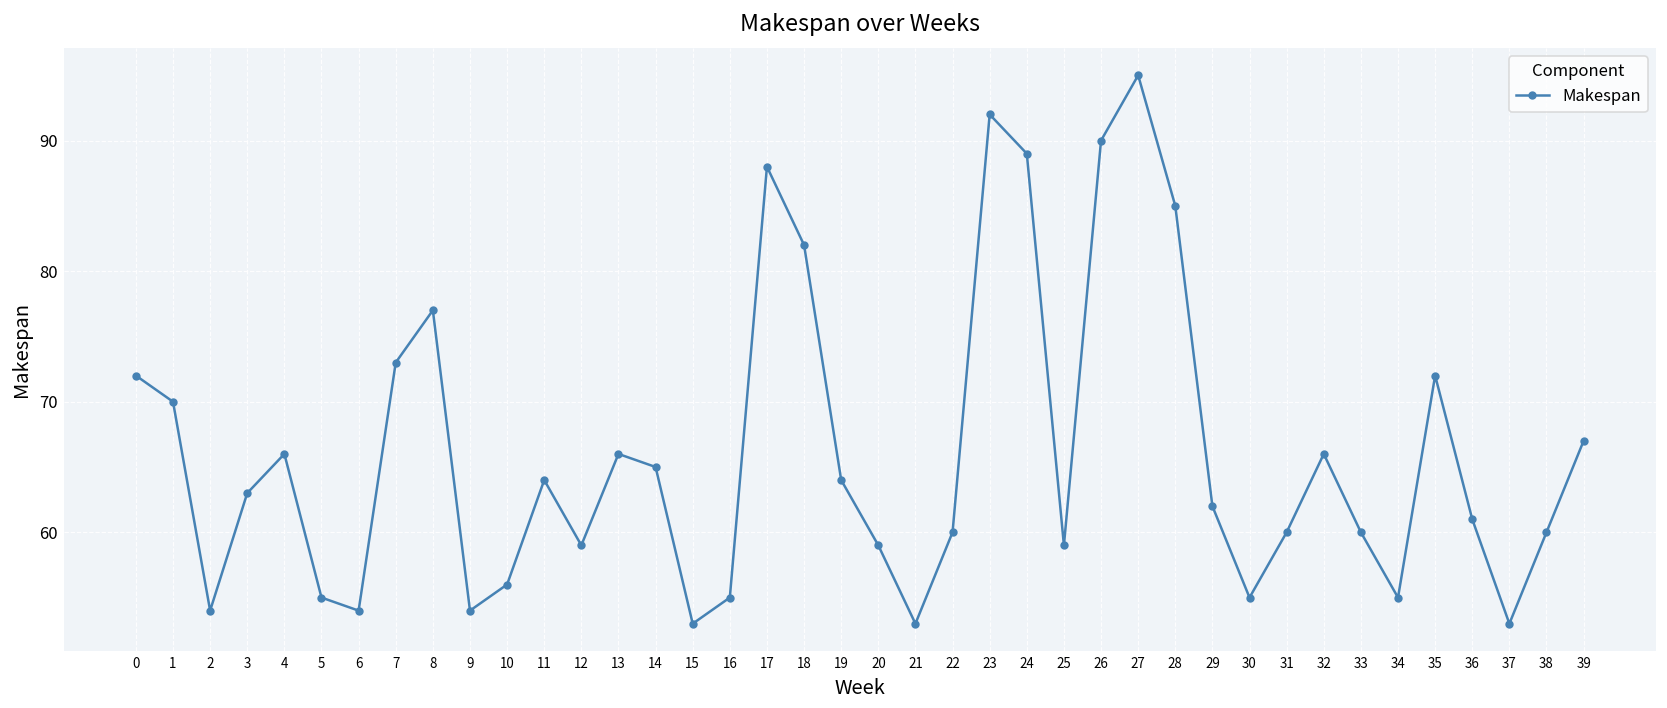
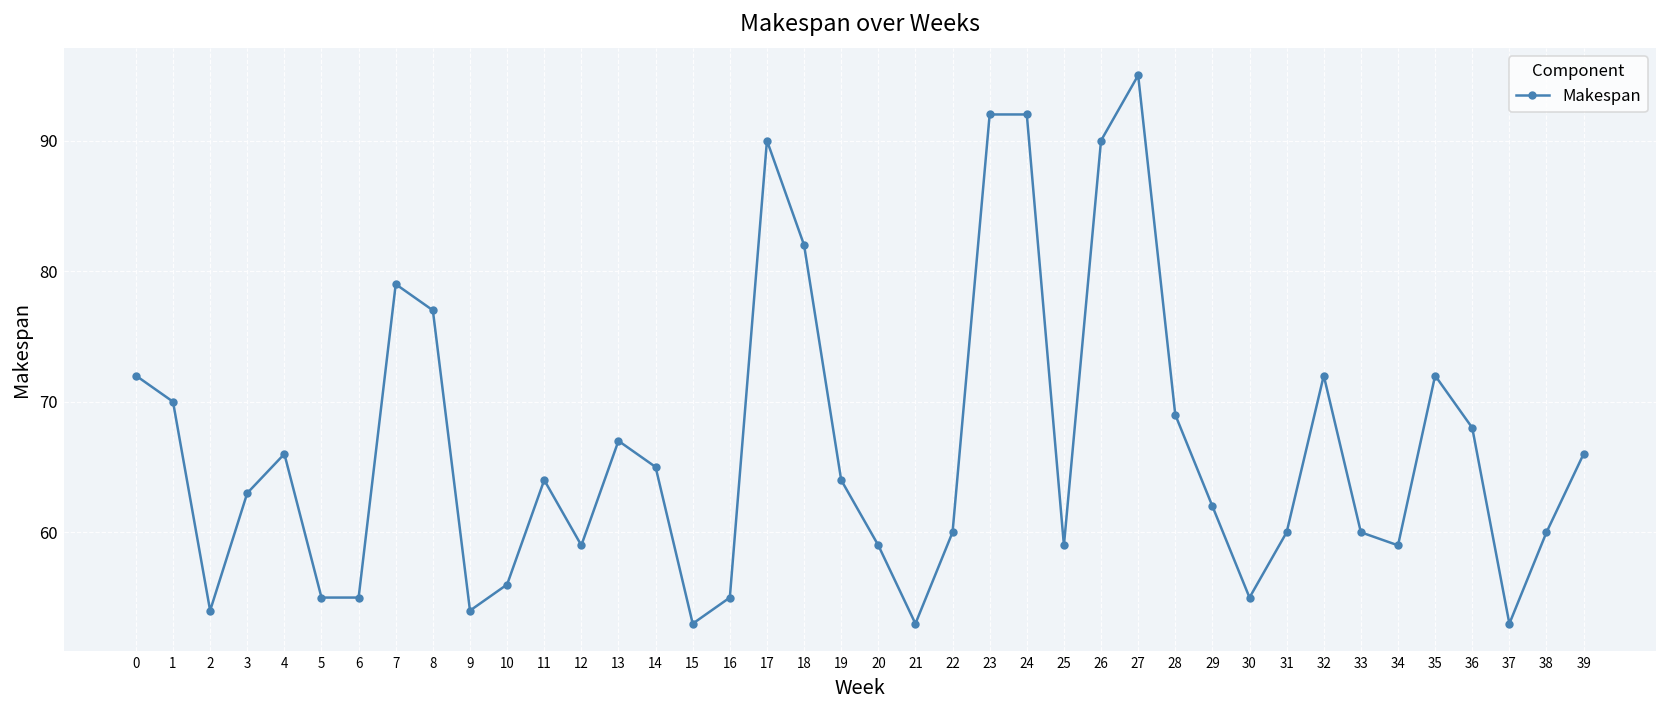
6: 54 -> 55
7: 73 -> 79
13: 66 -> 67
17: 88 -> 90
24: 89 -> 92
28: 85 -> 69
32: 66 -> 72
34: 55 -> 59
36: 61 -> 68
39: 67 -> 66
